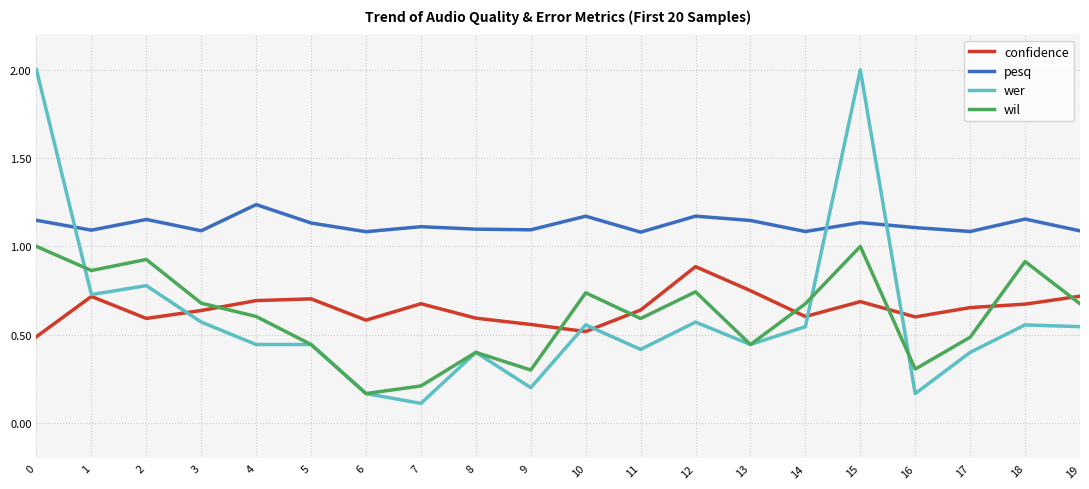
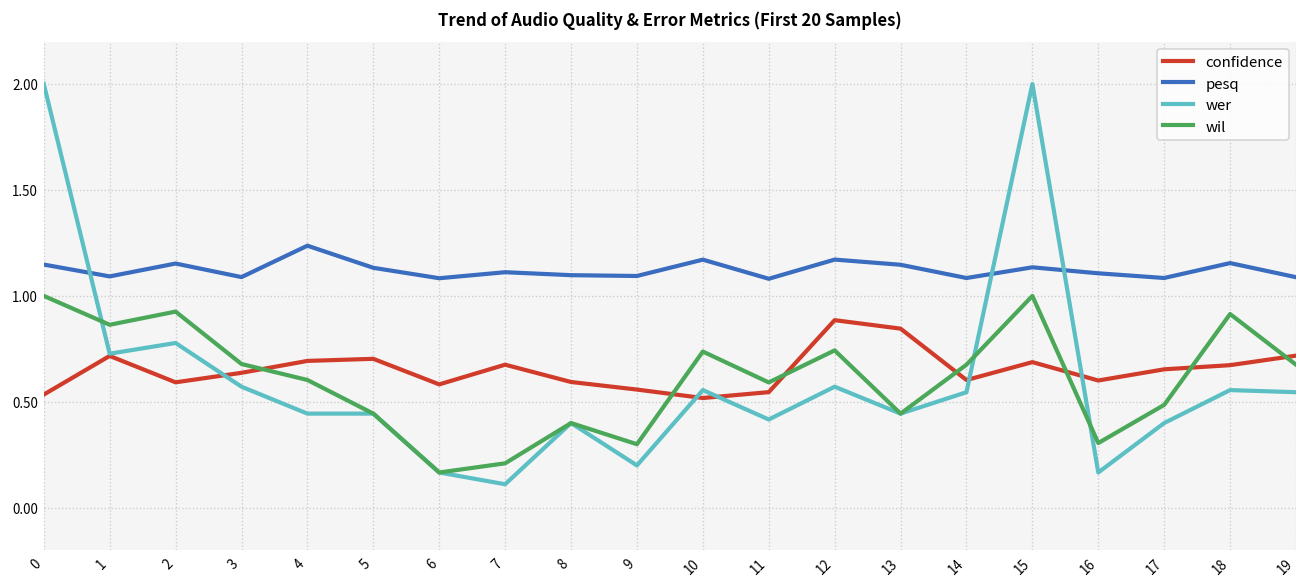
confidence, 0: 0.49 -> 0.53
confidence, 11: 0.64 -> 0.55
confidence, 13: 0.75 -> 0.85
